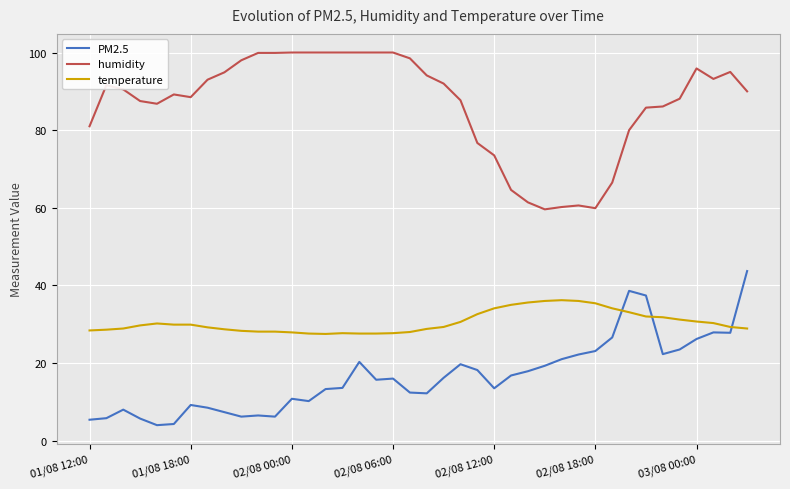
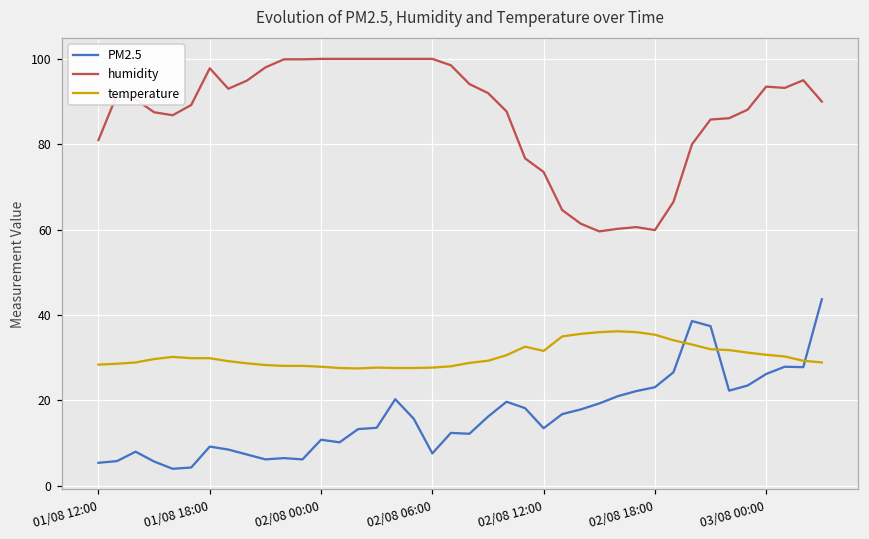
humidity, 01/08 18:00: 89 -> 98
PM2.5, 02/08 06:00: 16 -> 8
temperature, 02/08 12:00: 34 -> 32
humidity, 03/08 00:00: 96 -> 94
